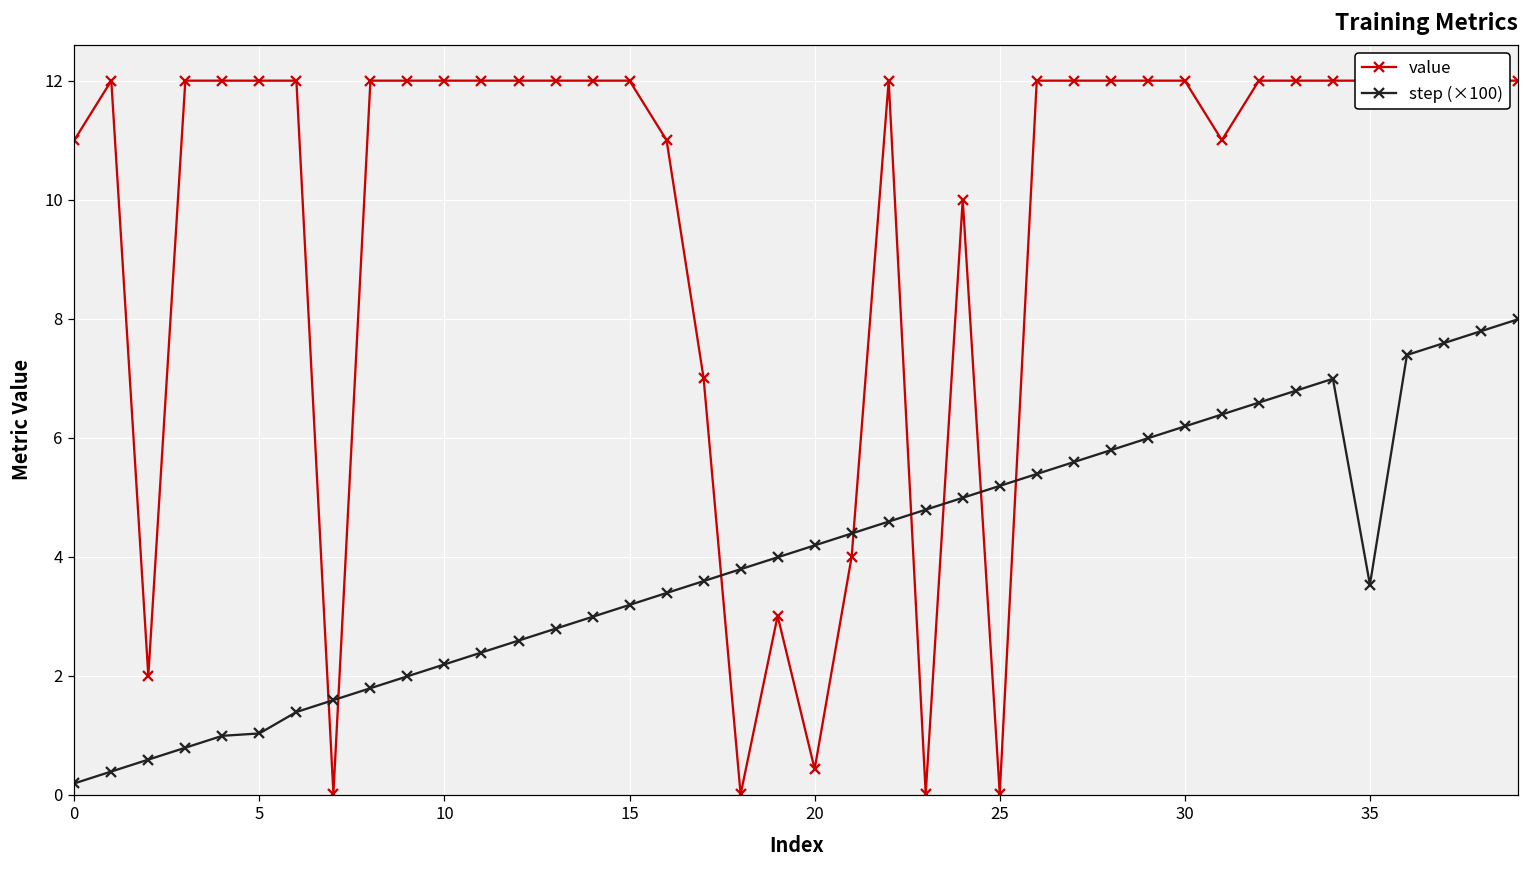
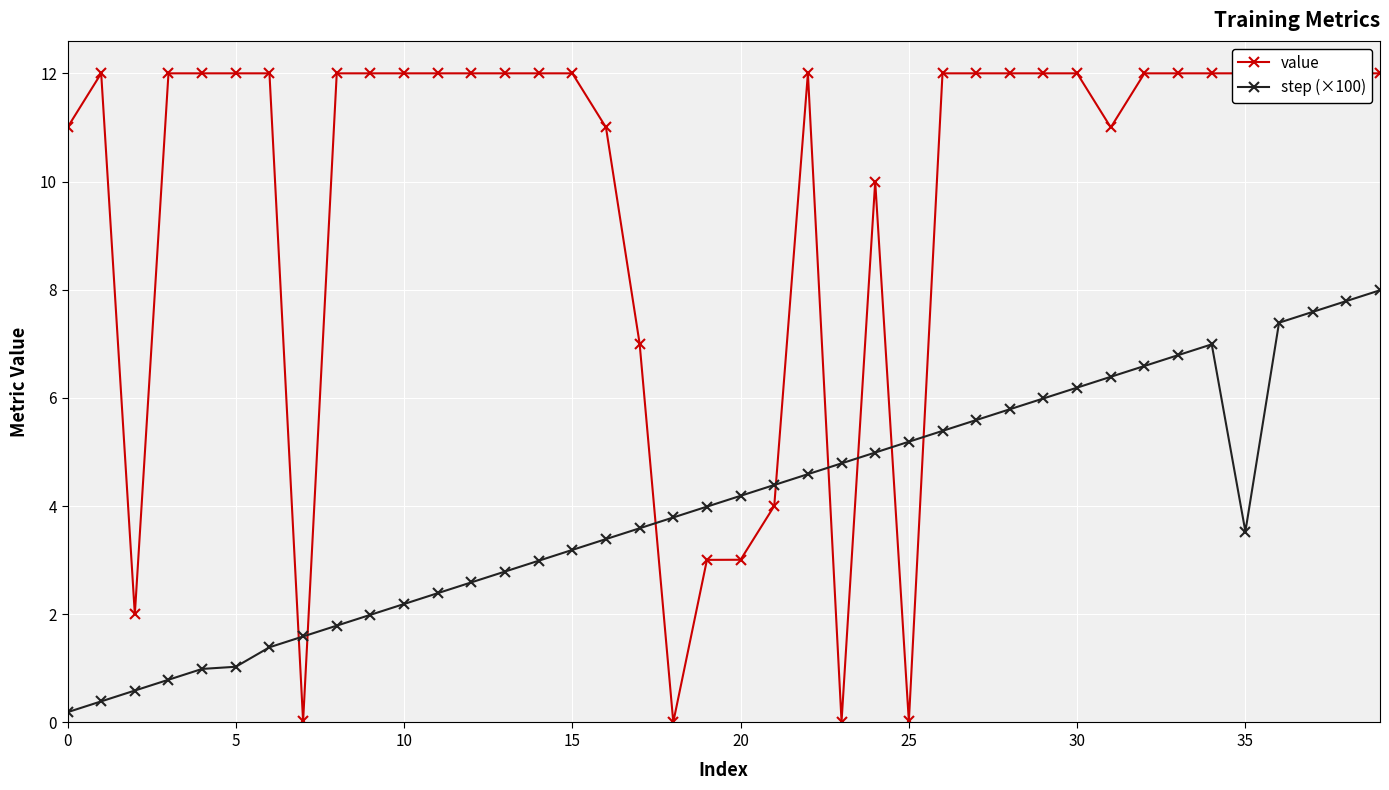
value, 20: 0.4 -> 3.0
